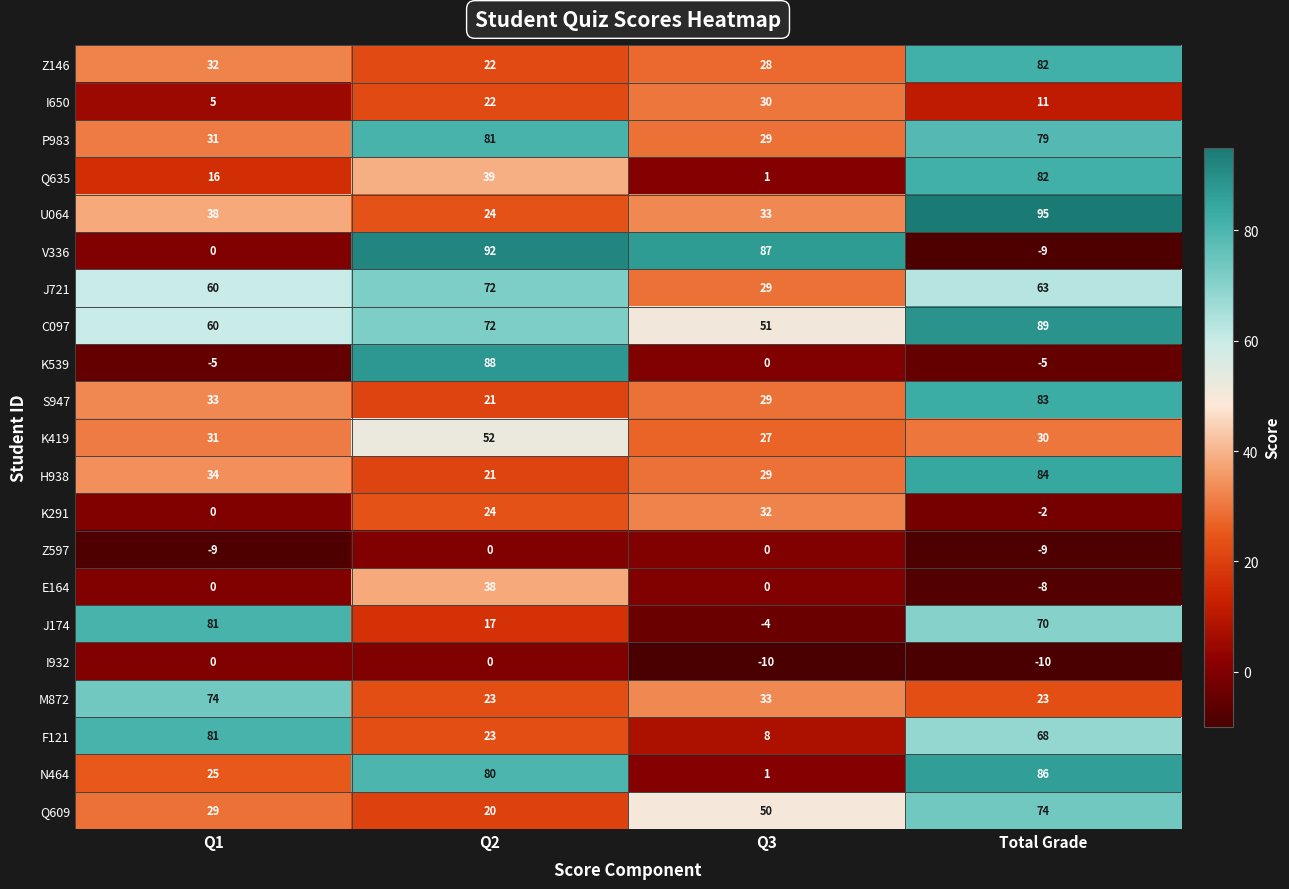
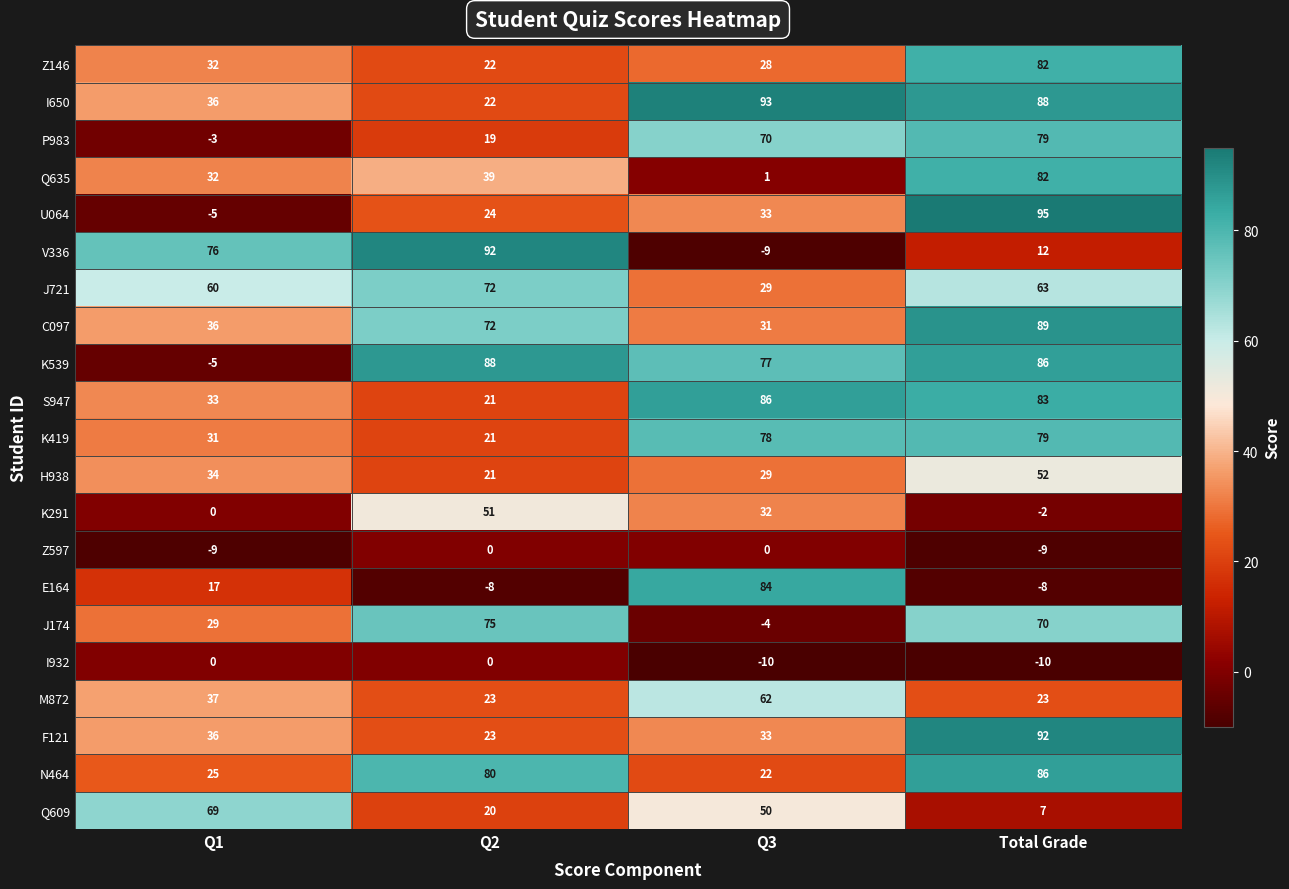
I650, Q1: 5 -> 36
I650, Q3: 30 -> 93
I650, Total Grade: 11 -> 88
P983, Q1: 31 -> -3
P983, Q2: 81 -> 19
P983, Q3: 29 -> 70
Q635, Q1: 16 -> 32
U064, Q1: 38 -> -5
V336, Q1: 0 -> 76
V336, Q3: 87 -> -9
V336, Total Grade: -9 -> 12
C097, Q1: 60 -> 36
C097, Q3: 51 -> 31
K539, Q3: 0 -> 77
K539, Total Grade: -5 -> 86
S947, Q3: 29 -> 86
K419, Q2: 52 -> 21
K419, Q3: 27 -> 78
K419, Total Grade: 30 -> 79
H938, Total Grade: 84 -> 52
K291, Q2: 24 -> 51
E164, Q1: 0 -> 17
E164, Q2: 38 -> -8
E164, Q3: 0 -> 84
J174, Q1: 81 -> 29
J174, Q2: 17 -> 75
M872, Q1: 74 -> 37
M872, Q3: 33 -> 62
F121, Q1: 81 -> 36
F121, Q3: 8 -> 33
F121, Total Grade: 68 -> 92
N464, Q3: 1 -> 22
Q609, Q1: 29 -> 69
Q609, Total Grade: 74 -> 7
